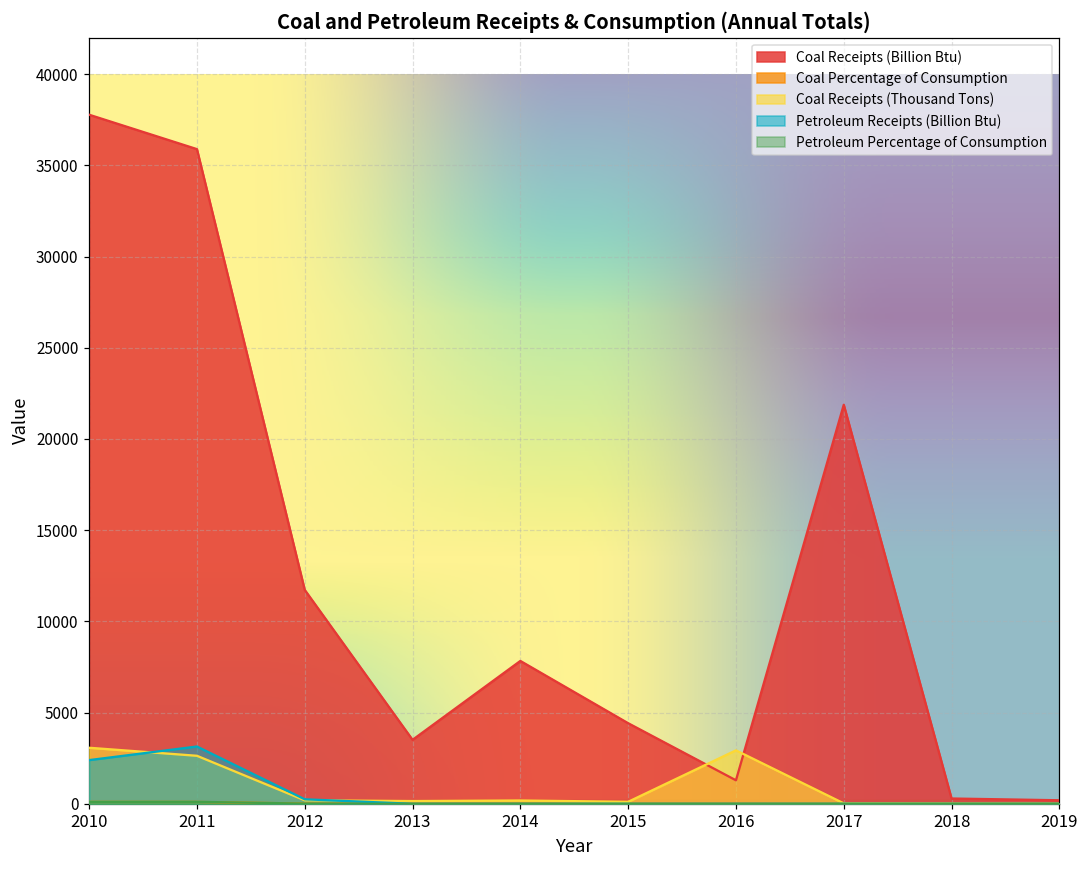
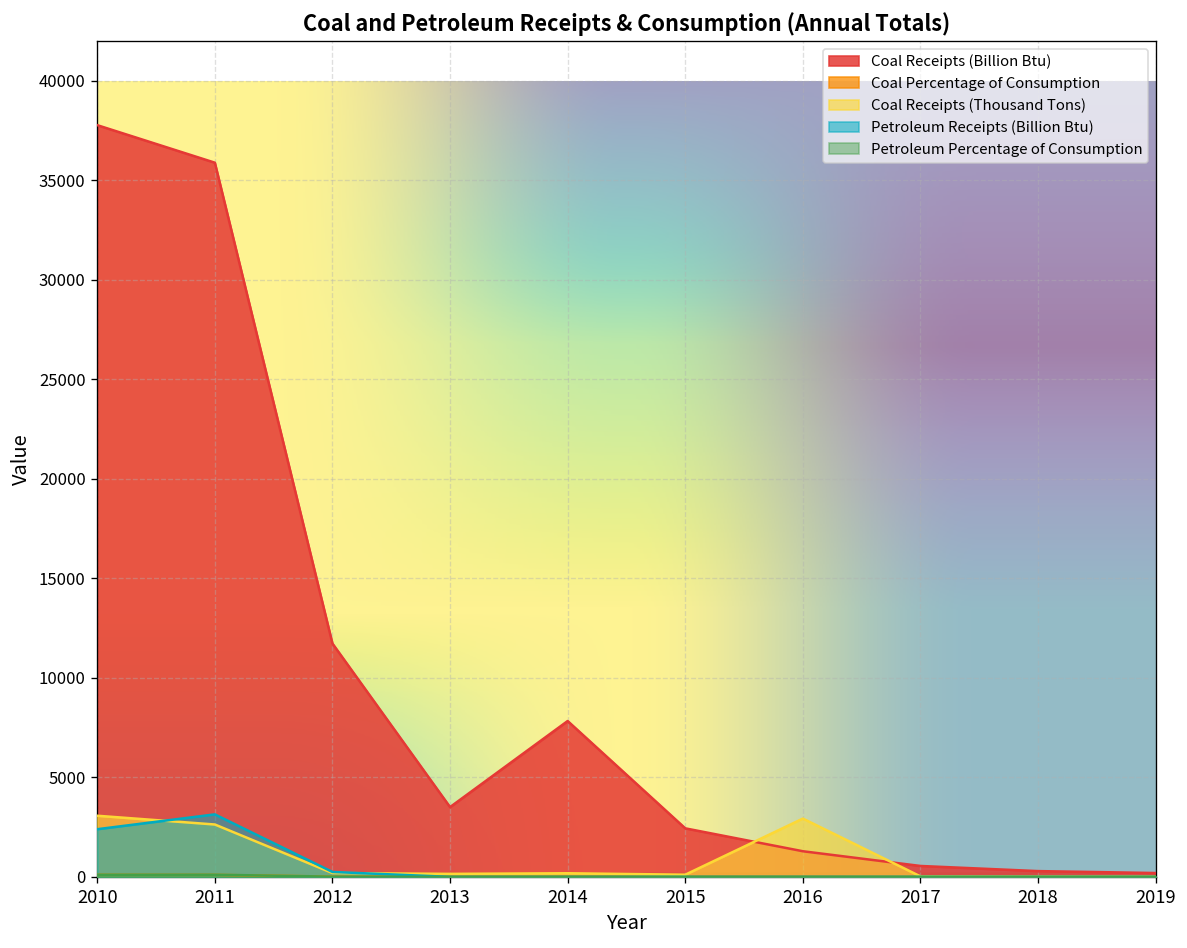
Coal Receipts (Billion Btu), 2015: 4400 -> 2400
Coal Receipts (Billion Btu), 2017: 21900 -> 500
